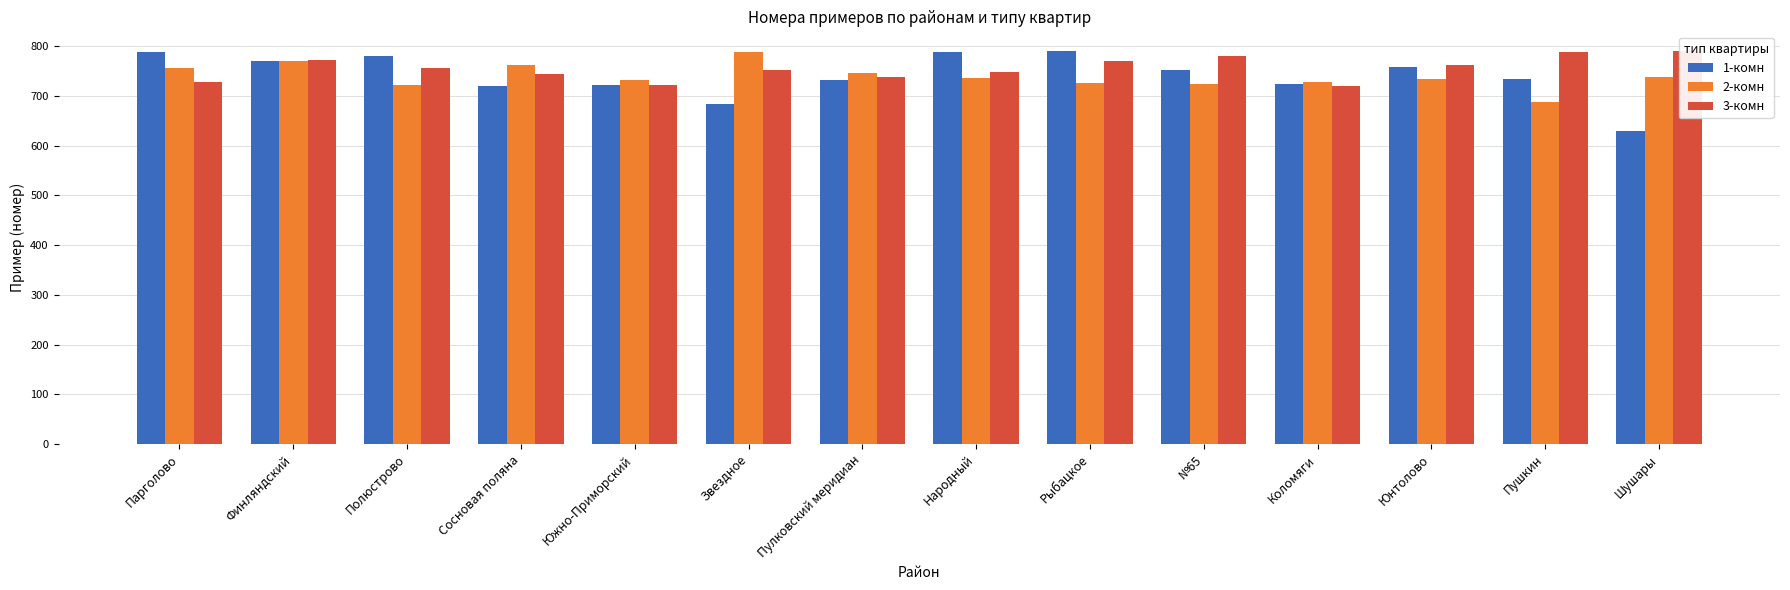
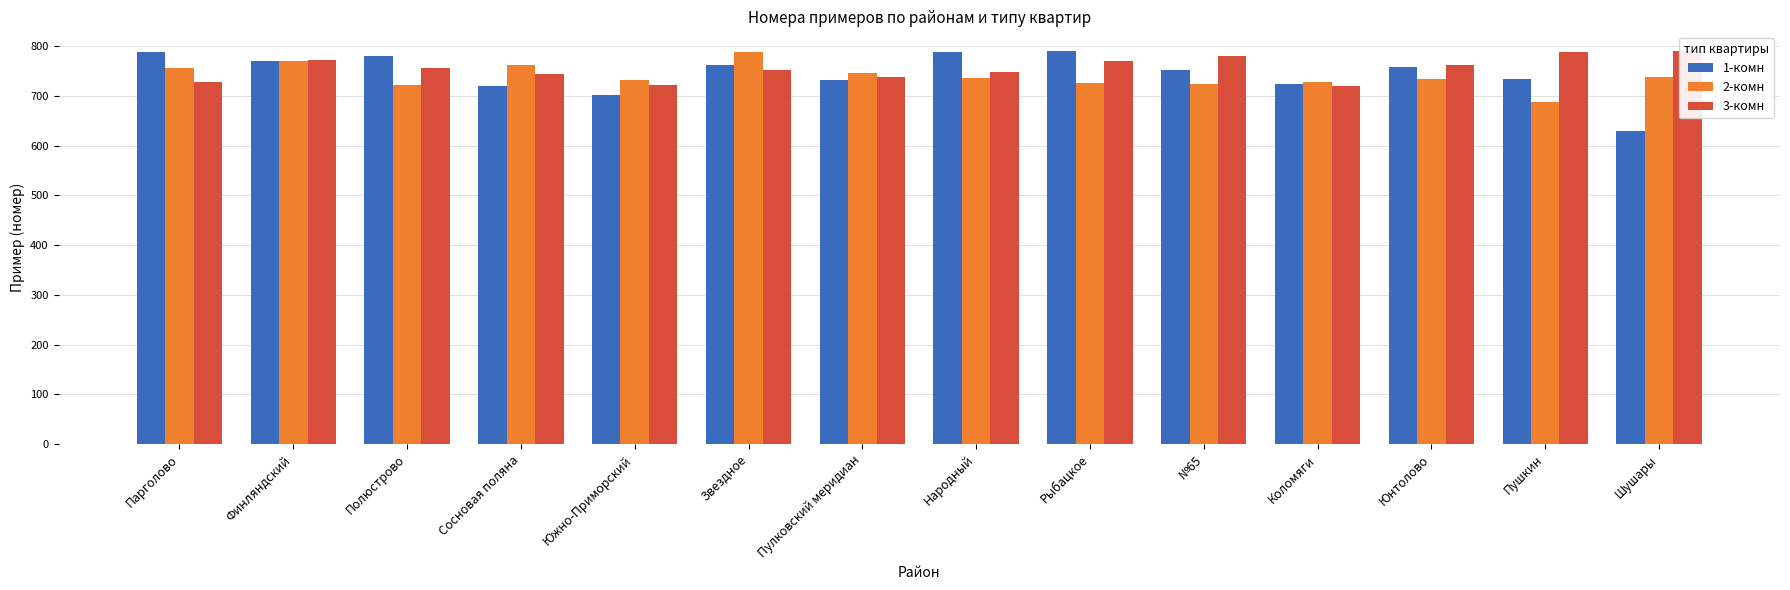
1-комн, Южно-Приморский: 720 -> 700
1-комн, Звездное: 680 -> 760
